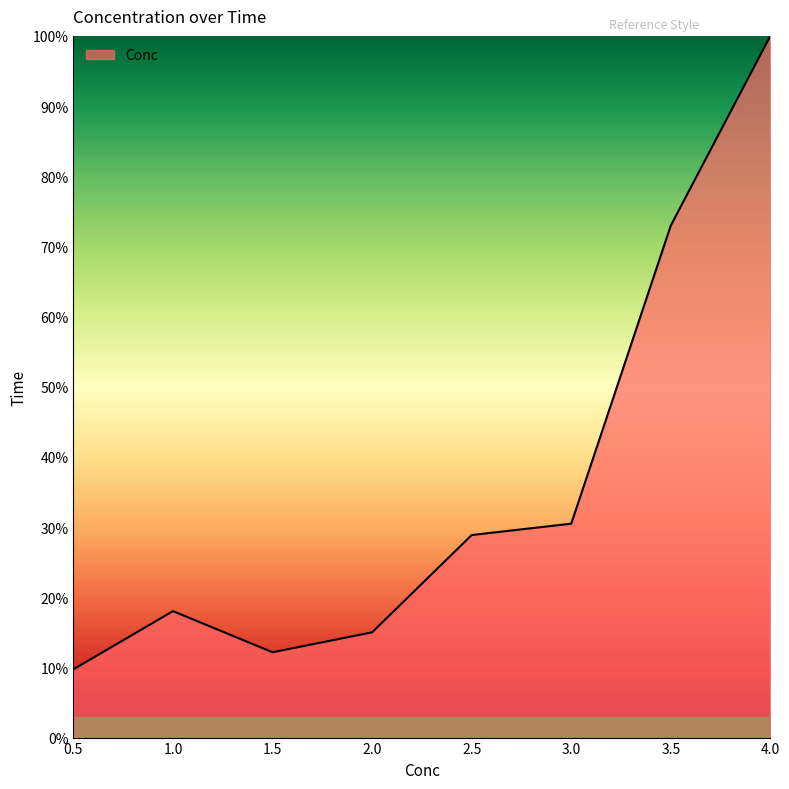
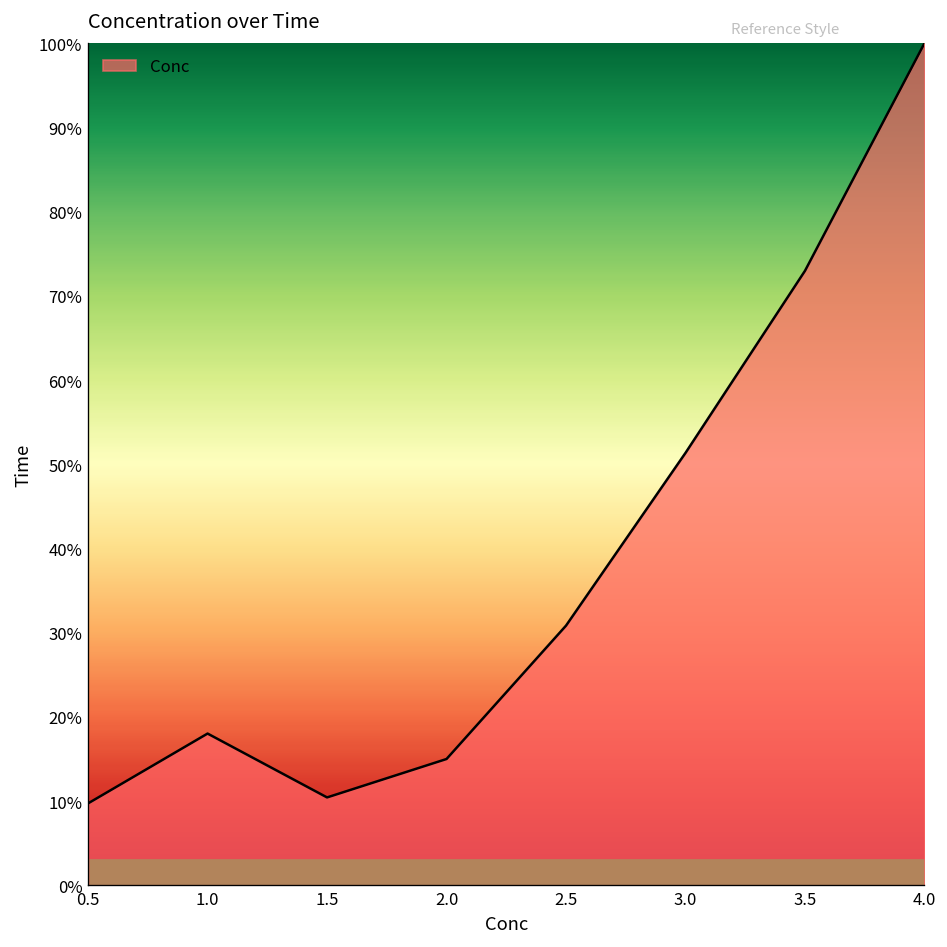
Conc, 1.5: 12% -> 10%
Conc, 2.5: 29% -> 31%
Conc, 3.0: 30% -> 51%
